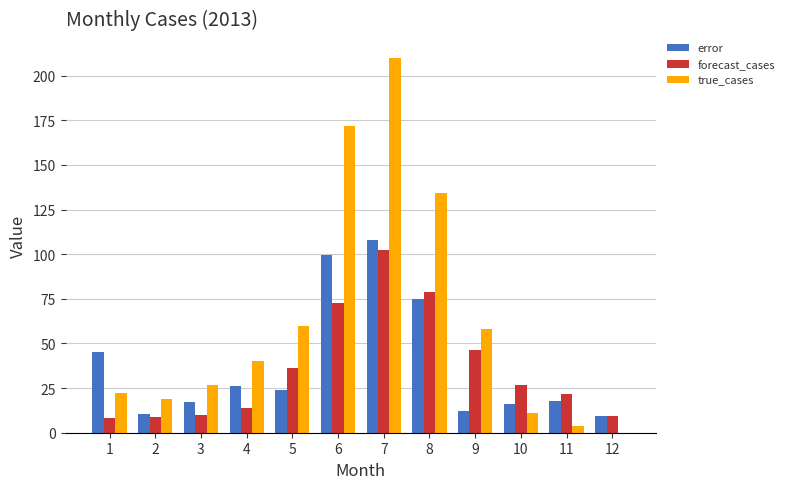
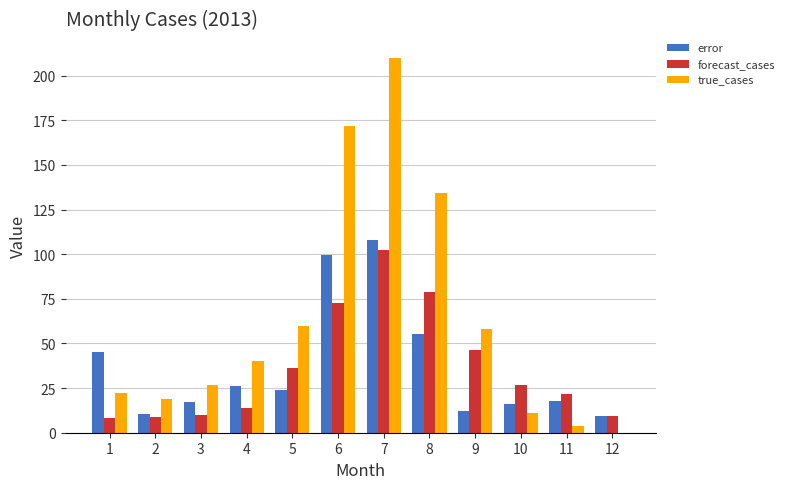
error, 8: 75 -> 55
